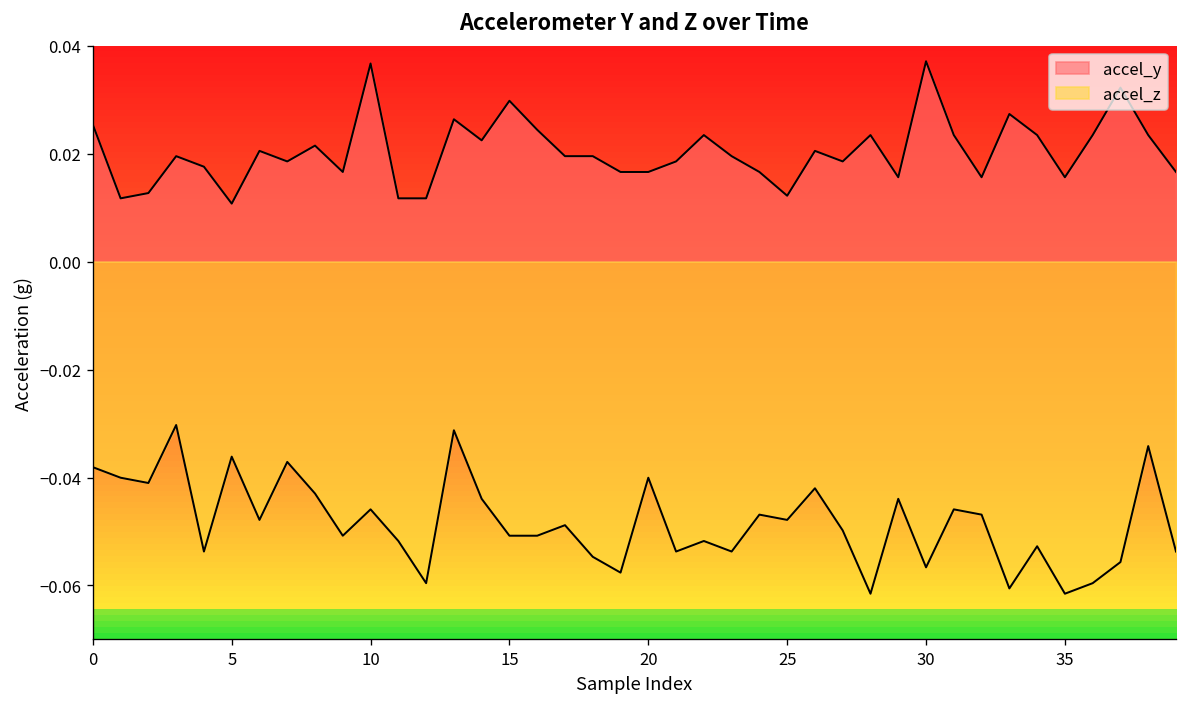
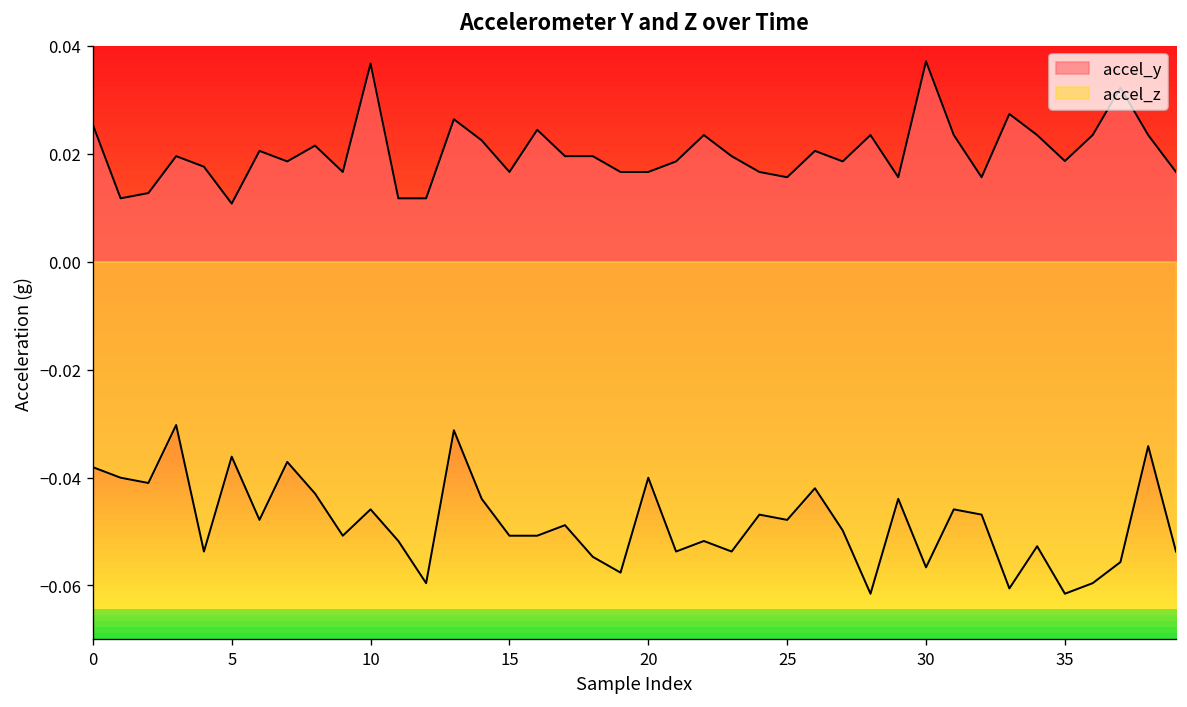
accel_y, 15: 0.030 -> 0.017
accel_y, 25: 0.012 -> 0.016
accel_y, 35: 0.016 -> 0.019
